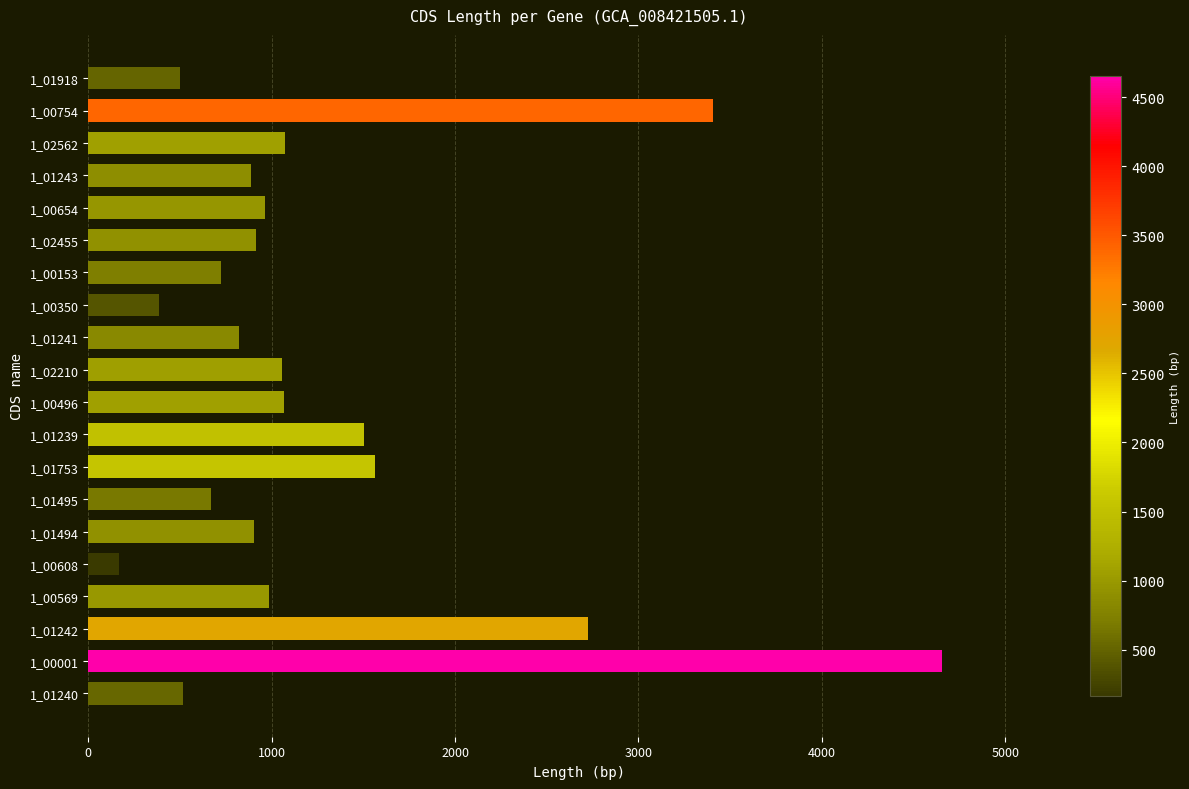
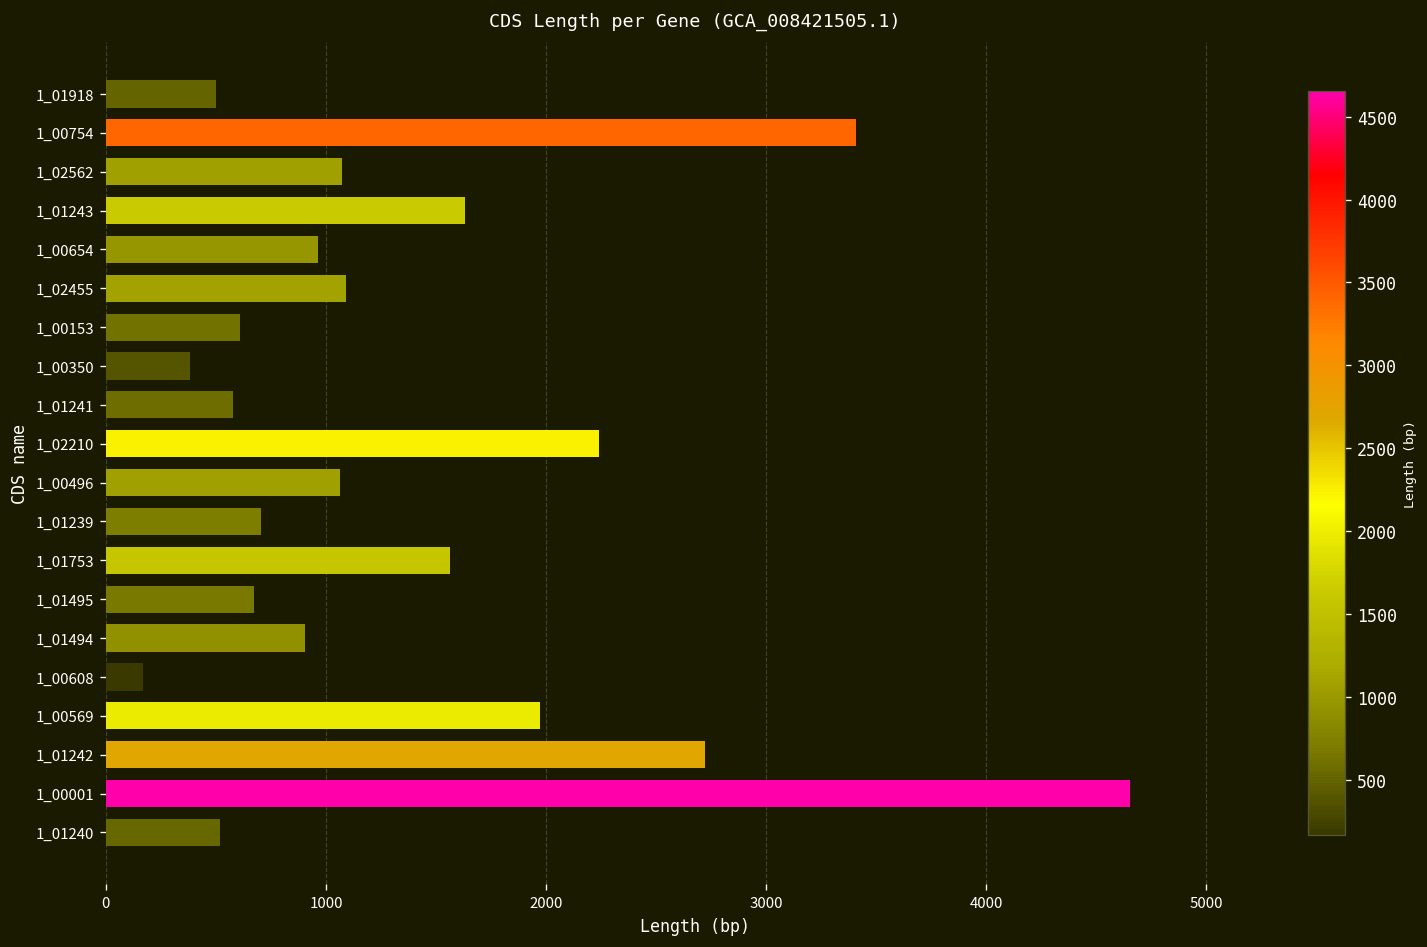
1_01243: 890 -> 1630
1_02455: 920 -> 1090
1_00153: 730 -> 610
1_01241: 820 -> 580
1_02210: 1060 -> 2240
1_01239: 1500 -> 710
1_00569: 980 -> 1970
